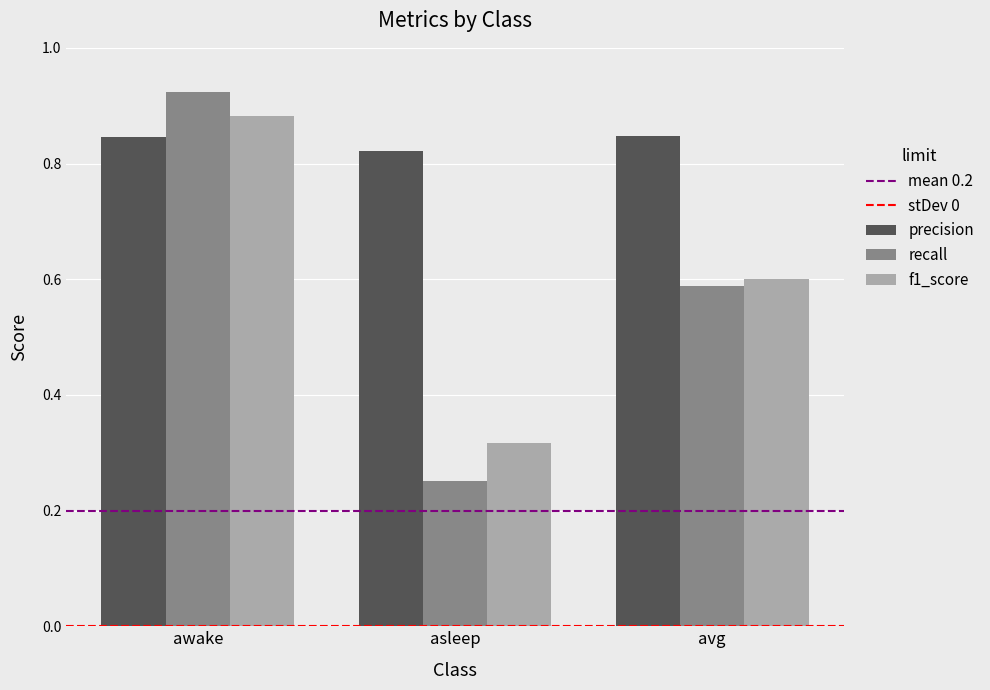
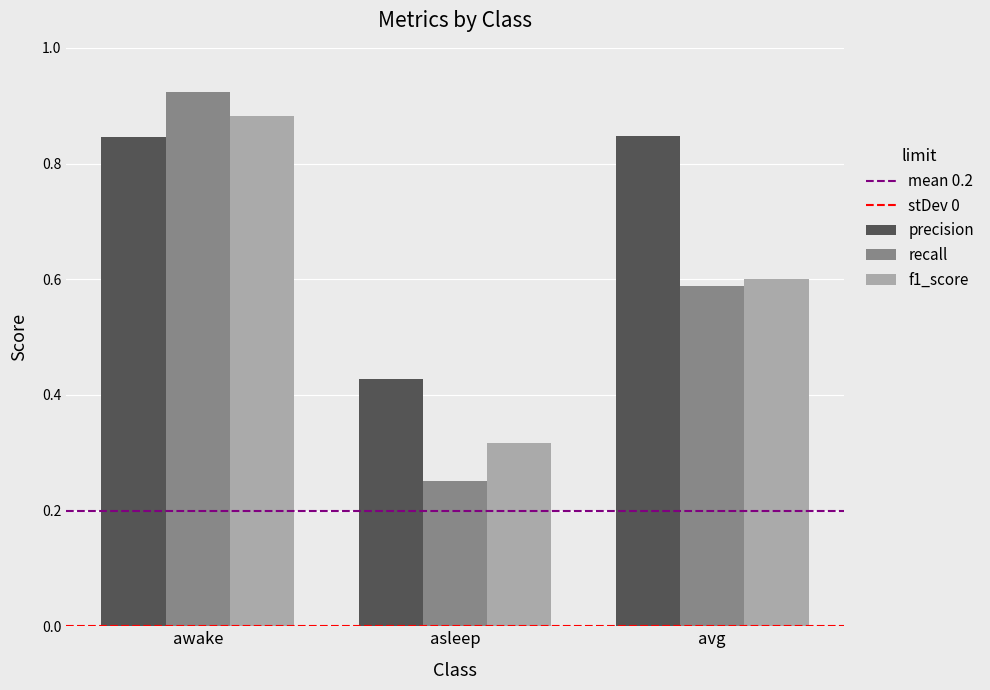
precision, asleep: 0.82 -> 0.43
